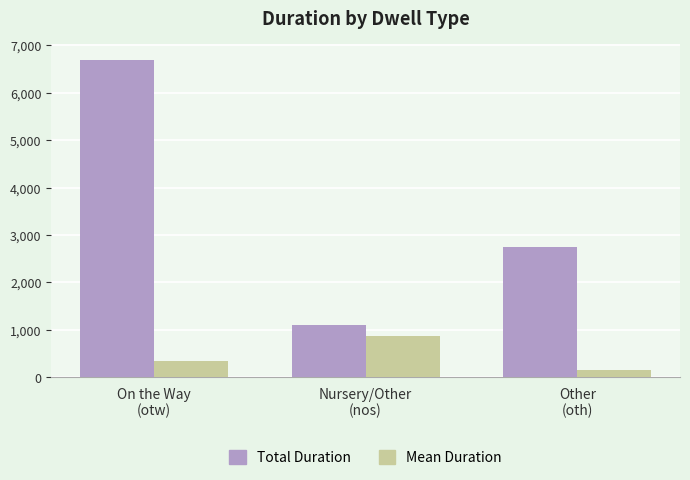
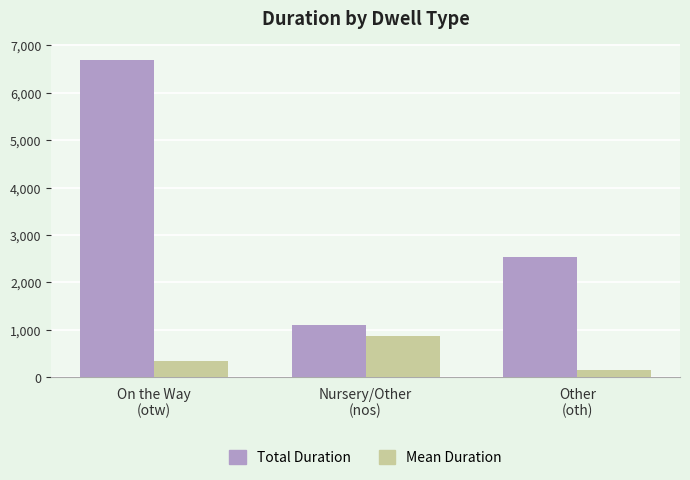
Total Duration, Other (oth): 2,700 -> 2,500
